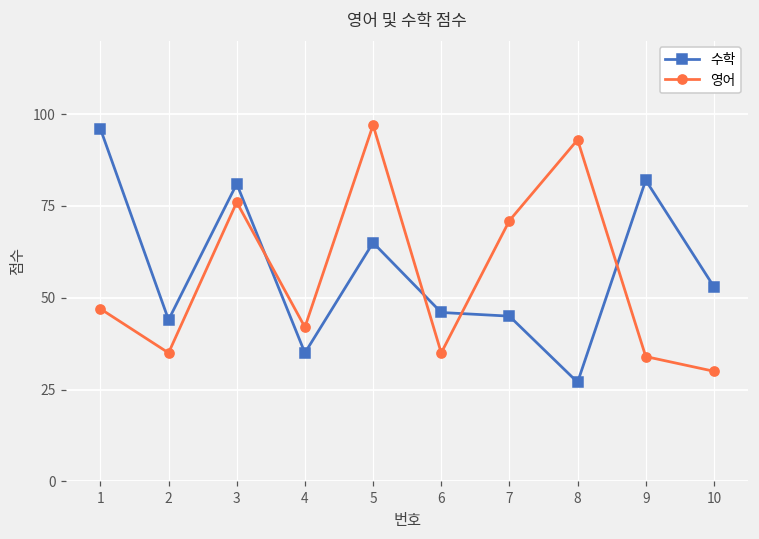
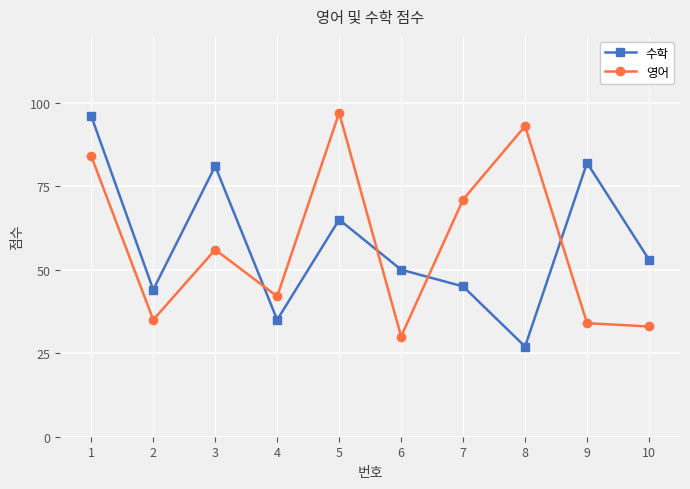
영어, 1: 47 -> 84
영어, 3: 76 -> 56
수학, 6: 46 -> 50
영어, 6: 35 -> 30
영어, 10: 30 -> 33
